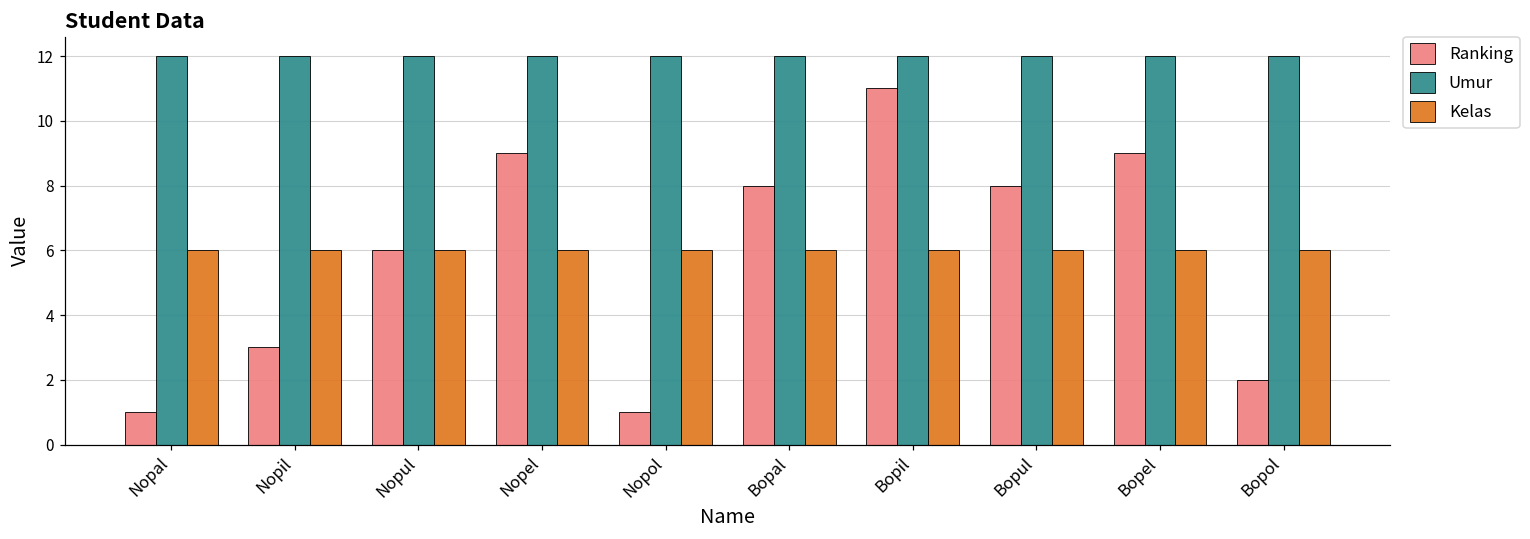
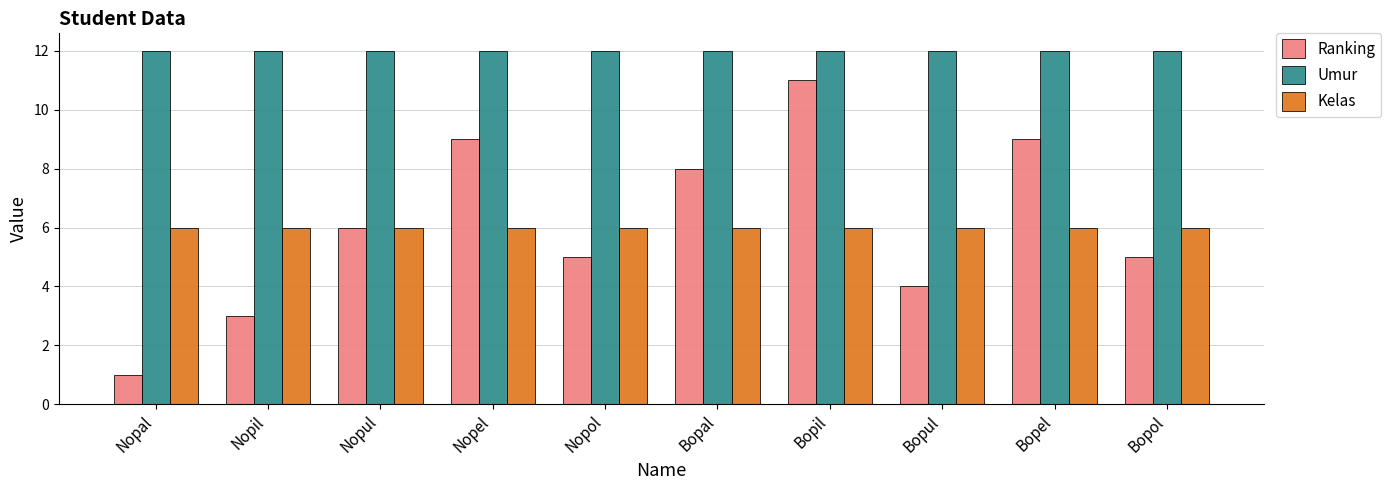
Ranking, Nopol: 1 -> 5
Ranking, Bopul: 8 -> 4
Ranking, Bopol: 2 -> 5
